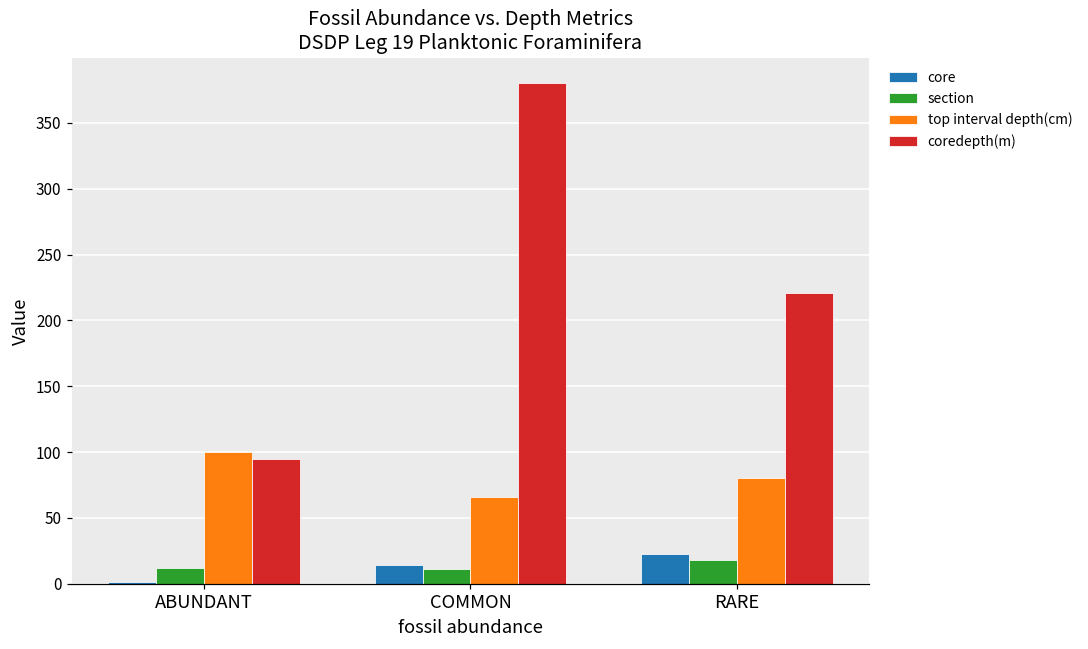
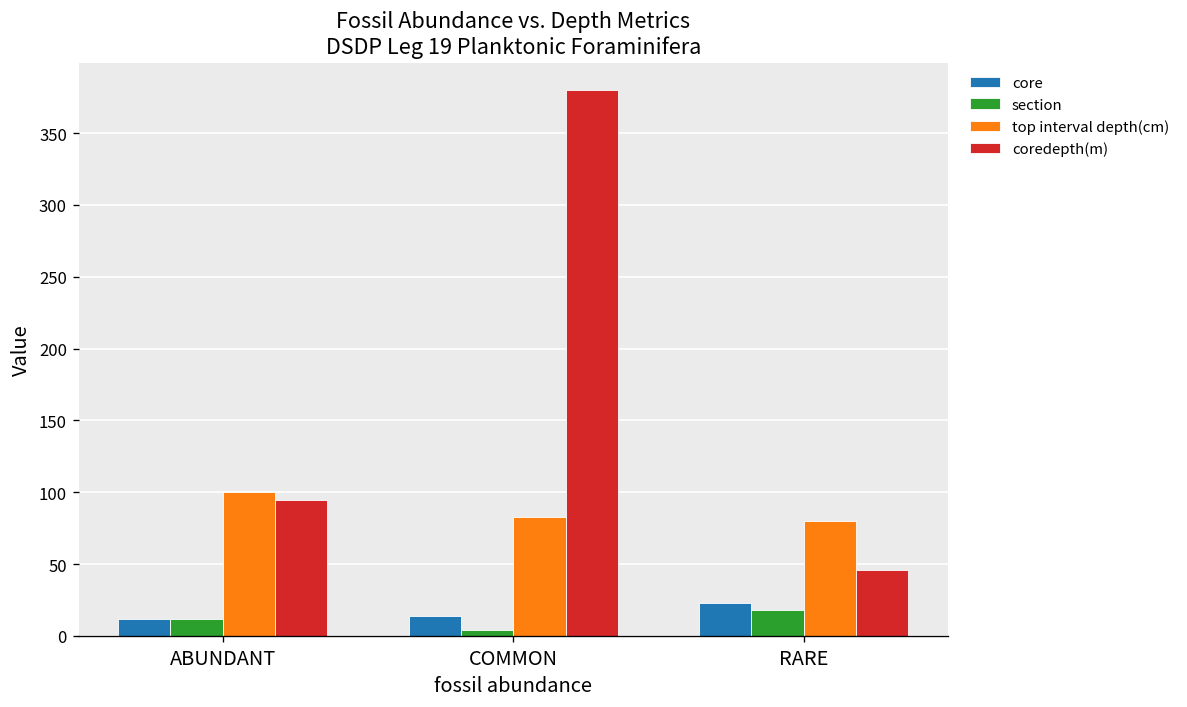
core, ABUNDANT: 1 -> 12
section, COMMON: 11 -> 4
top interval depth(cm), COMMON: 66 -> 83
coredepth(m), RARE: 221 -> 46
